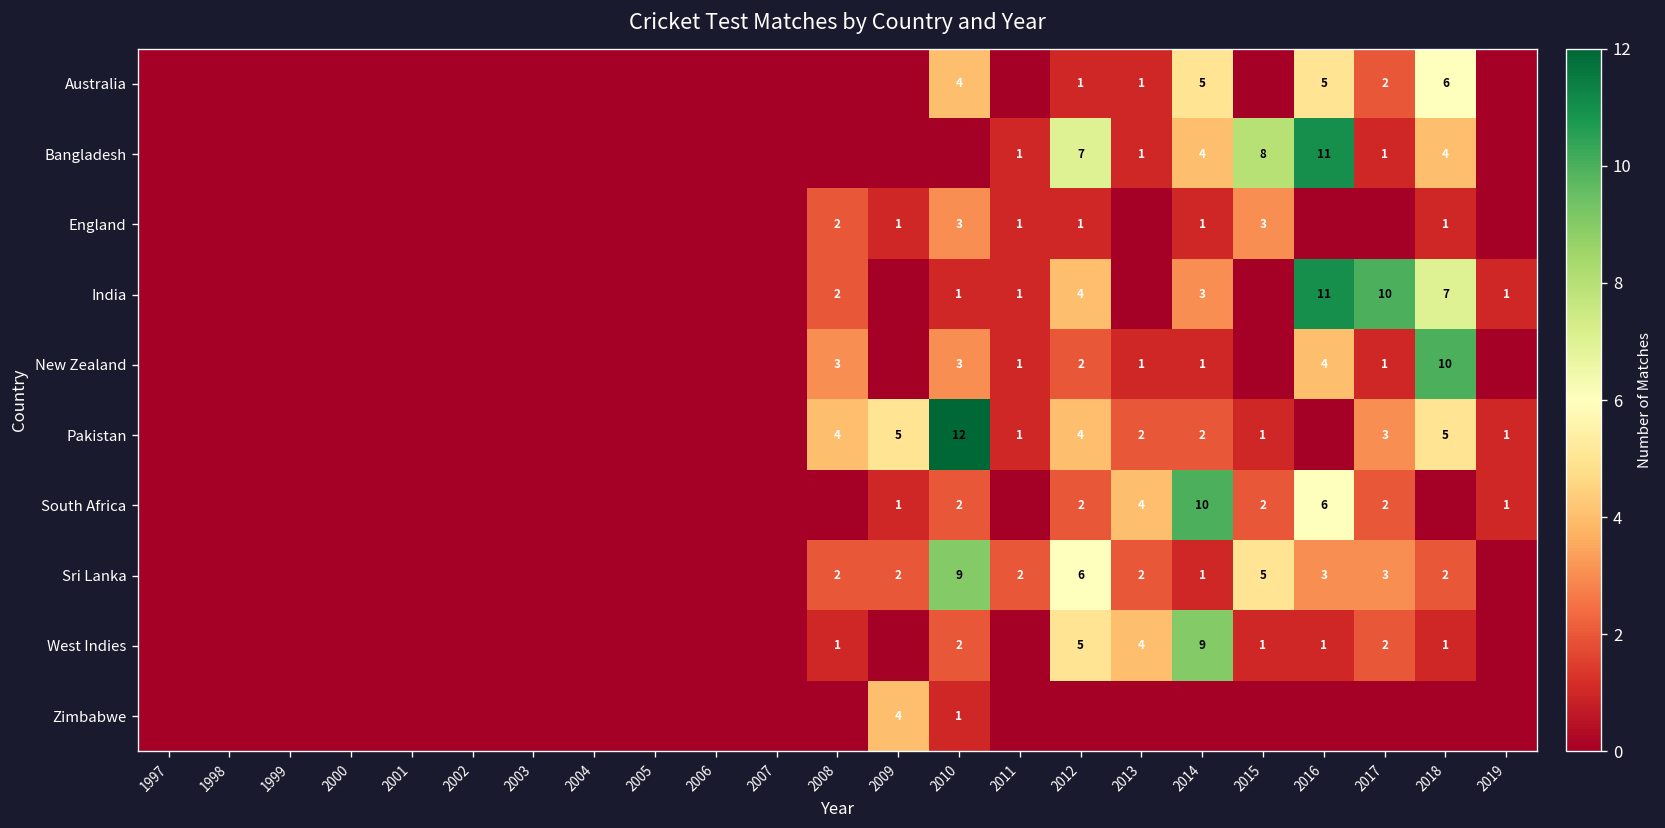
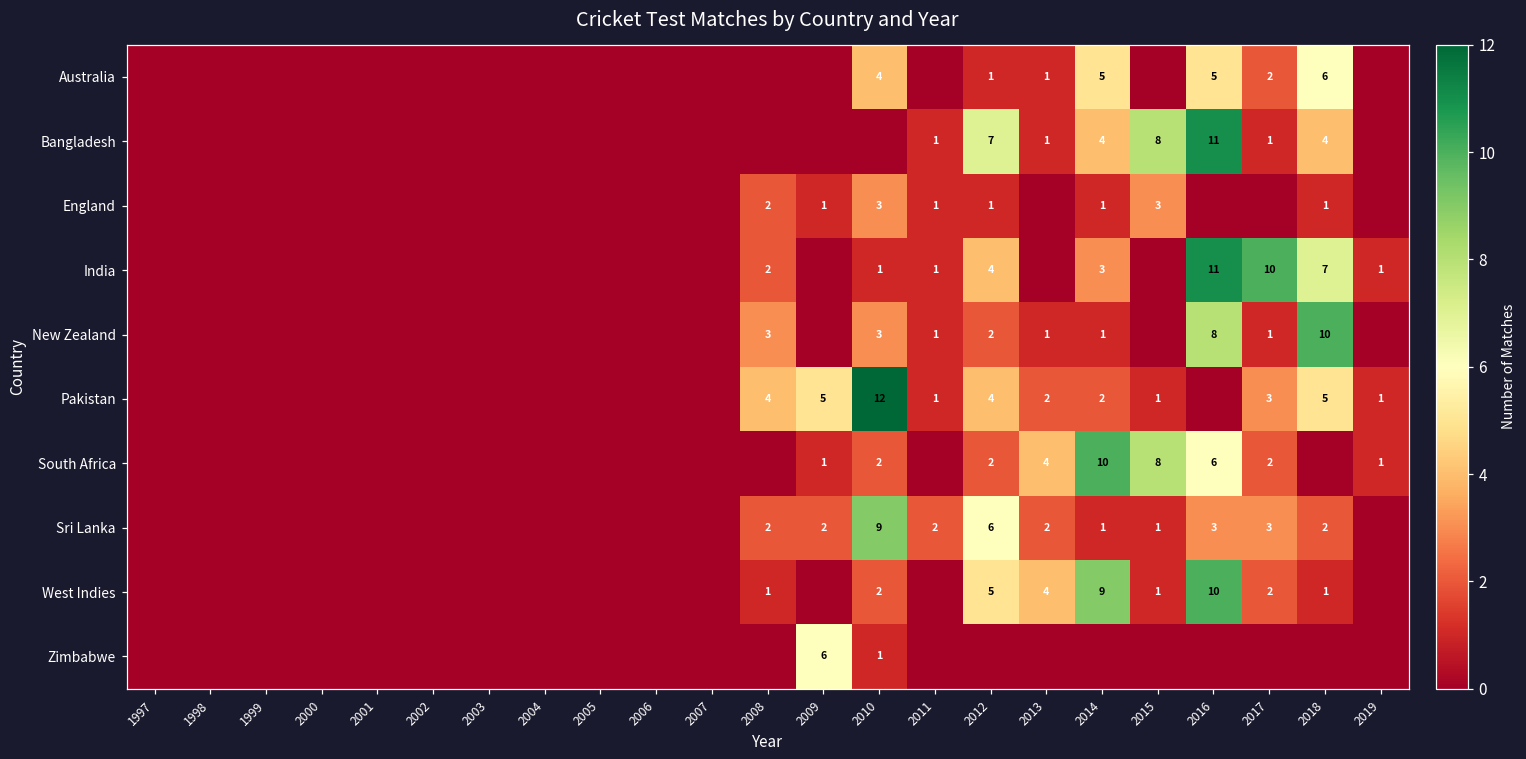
New Zealand, 2016: 4 -> 8
South Africa, 2015: 2 -> 8
Sri Lanka, 2015: 5 -> 1
West Indies, 2016: 1 -> 10
Zimbabwe, 2009: 4 -> 6
